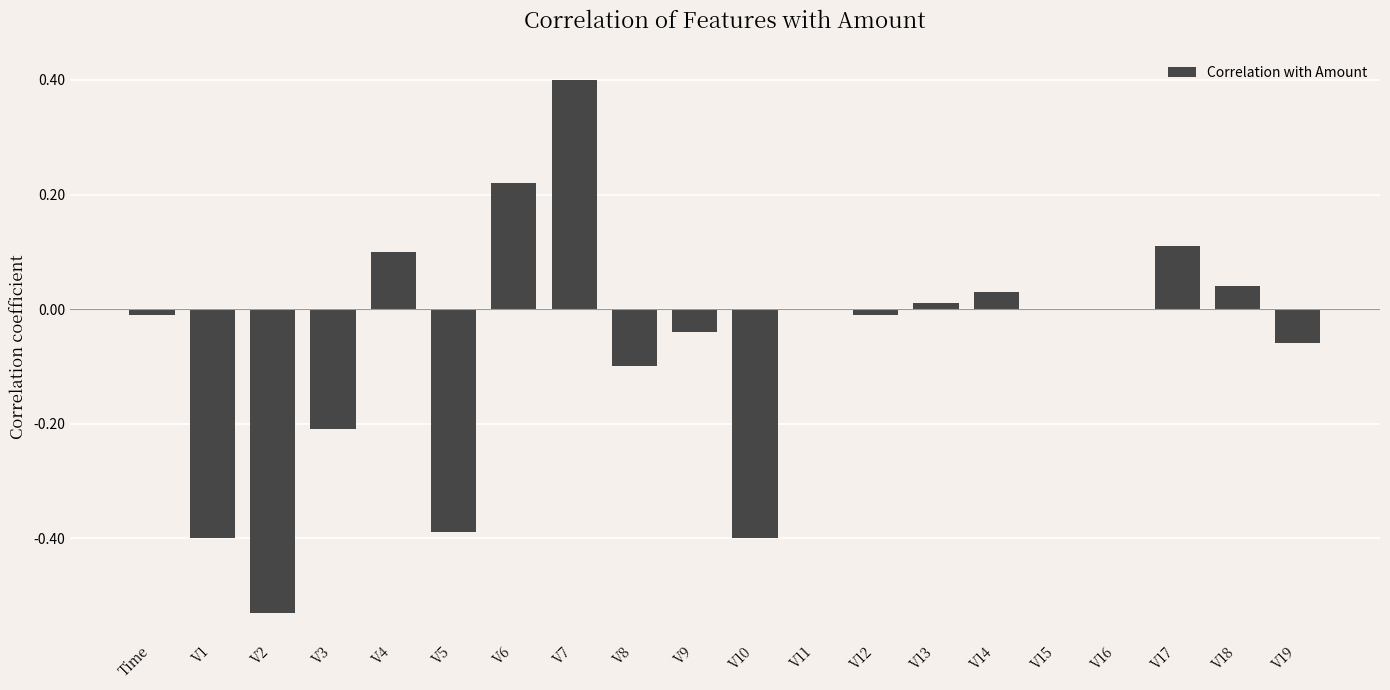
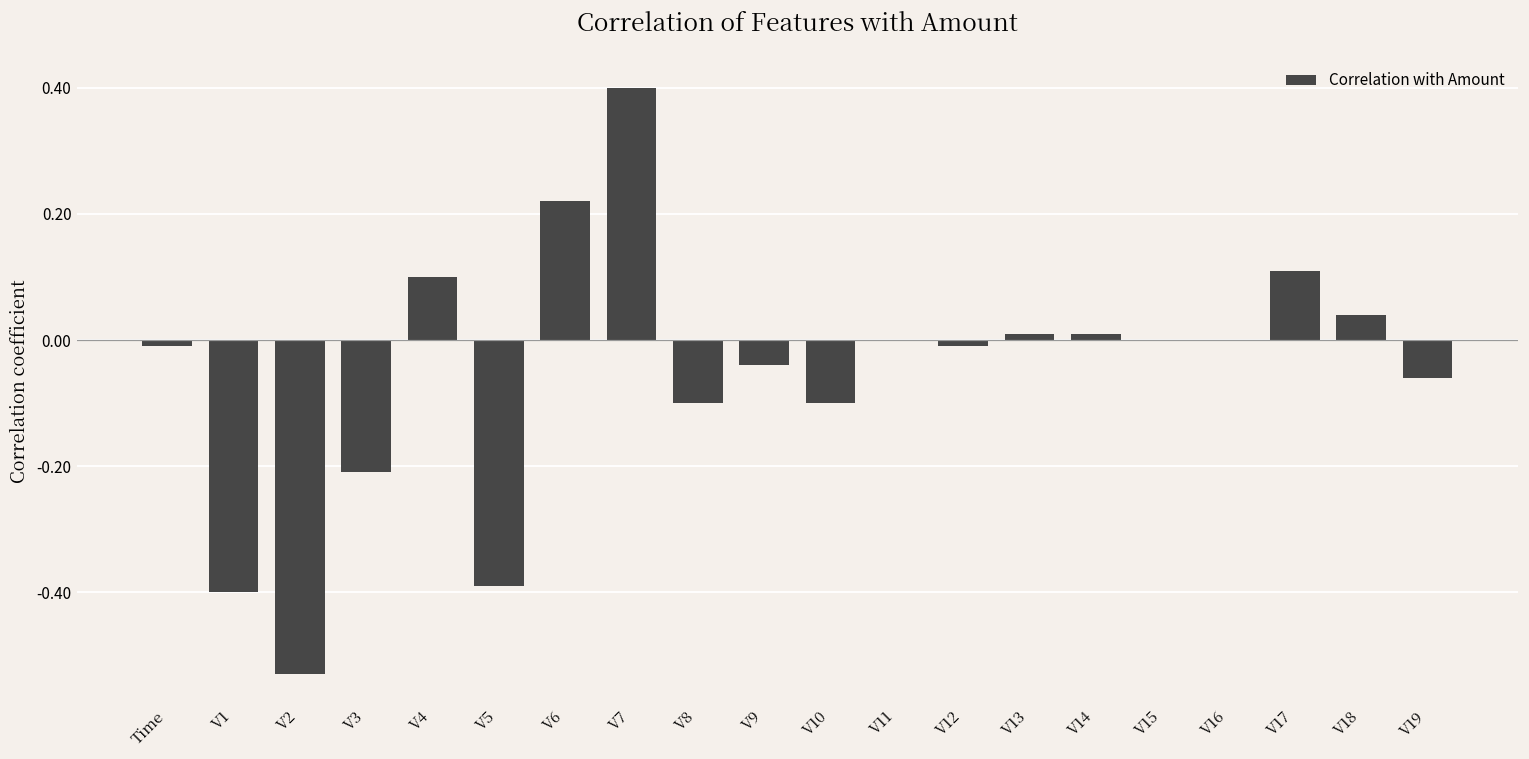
V10: -0.4 -> -0.1
V14: 0.03 -> 0.01
